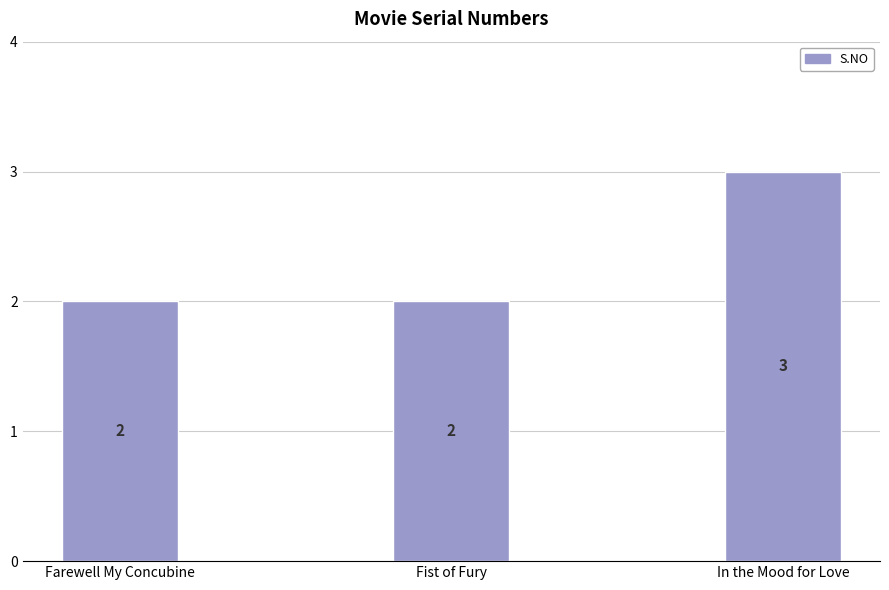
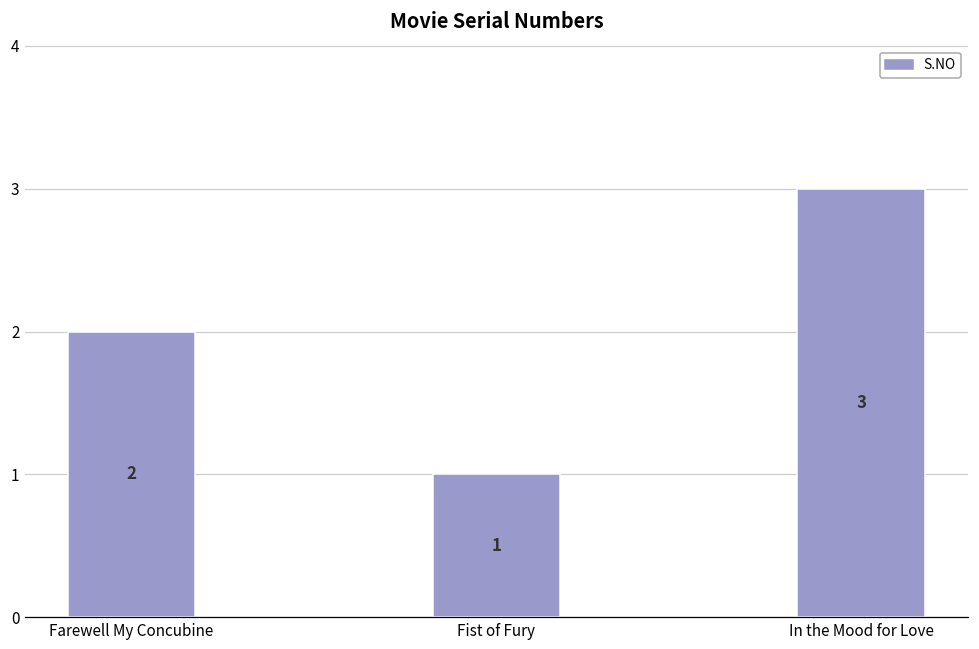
Fist of Fury: 2 -> 1
